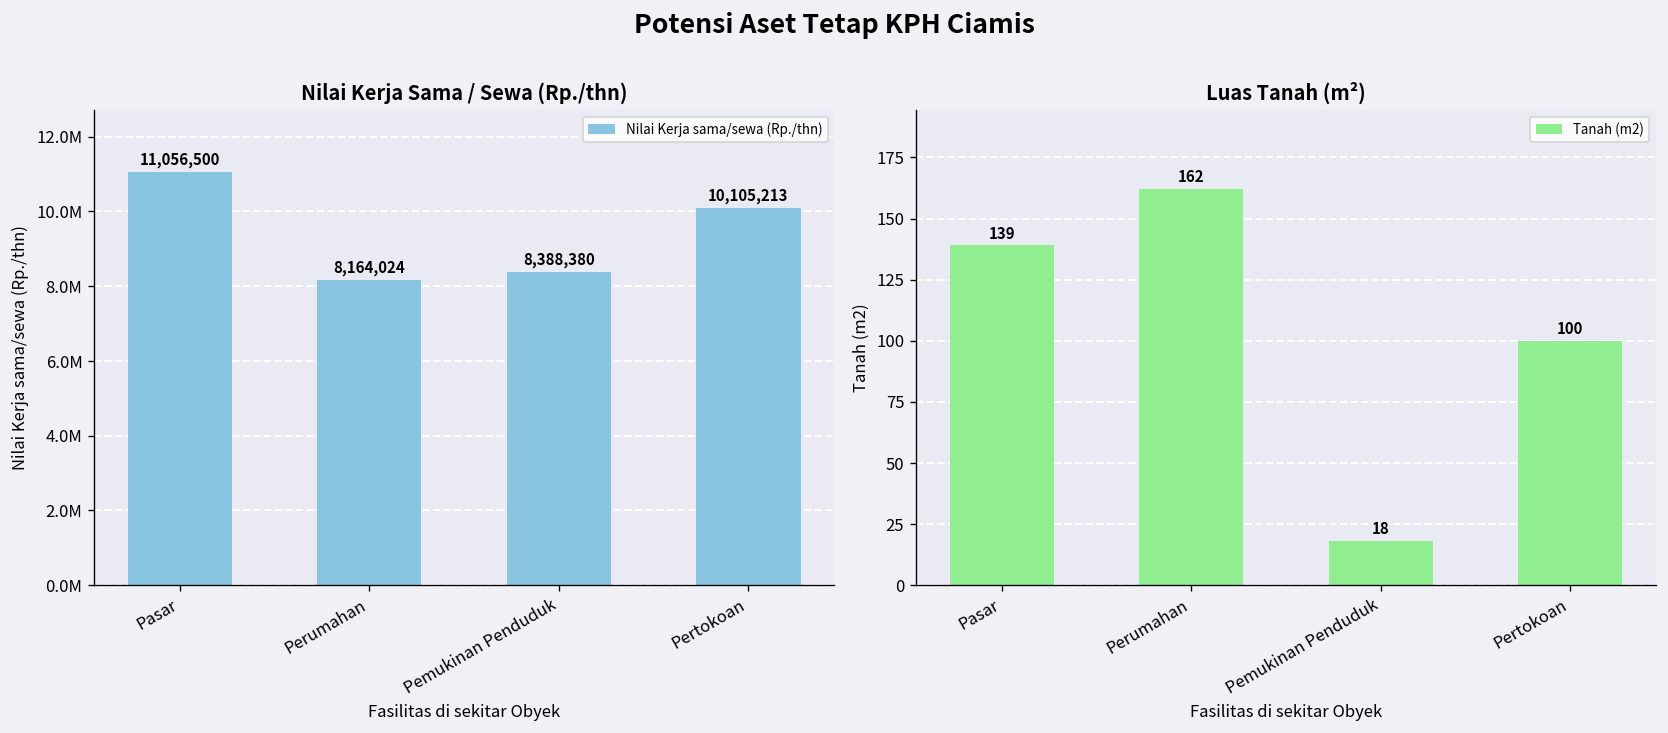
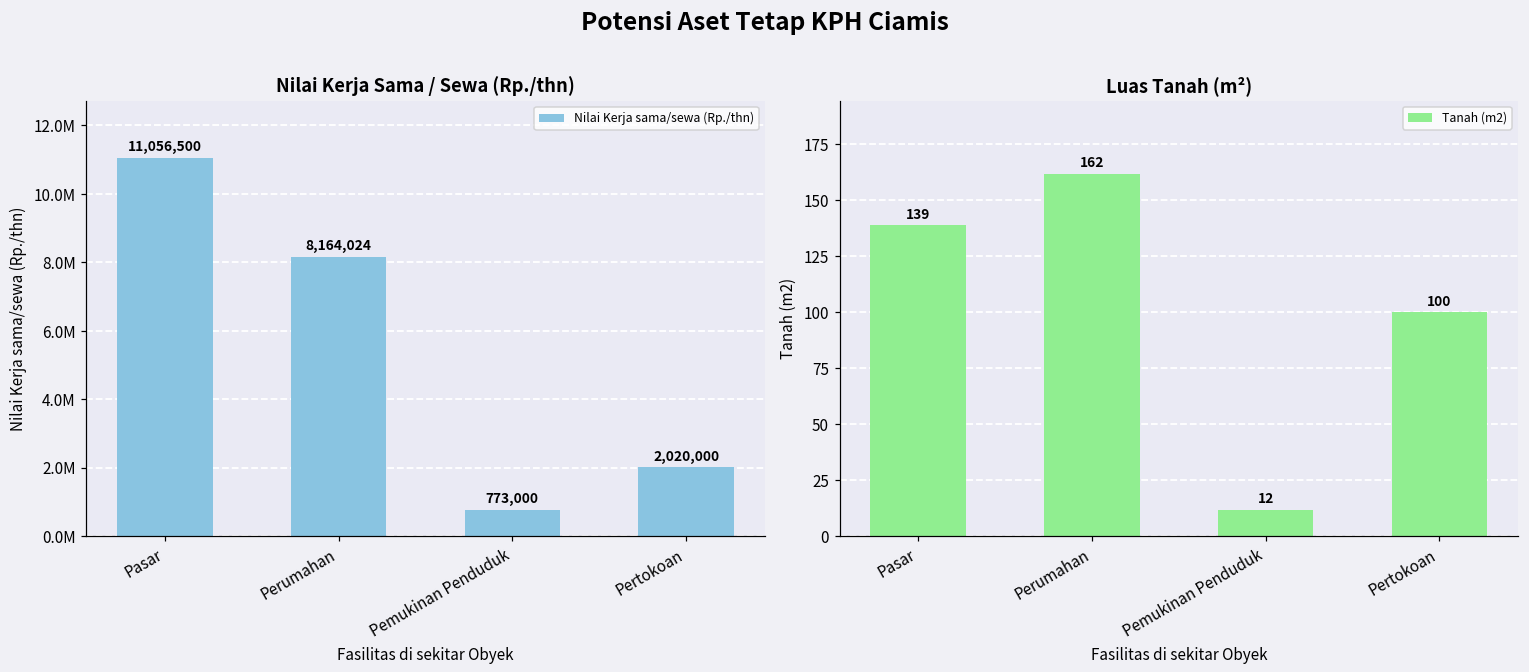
Nilai Kerja Sama / Sewa (Rp./thn), Pemukinan Penduduk: 8,388,380 -> 773,000
Nilai Kerja Sama / Sewa (Rp./thn), Pertokoan: 10,105,213 -> 2,020,000
Luas Tanah (m²), Pemukinan Penduduk: 18 -> 12
